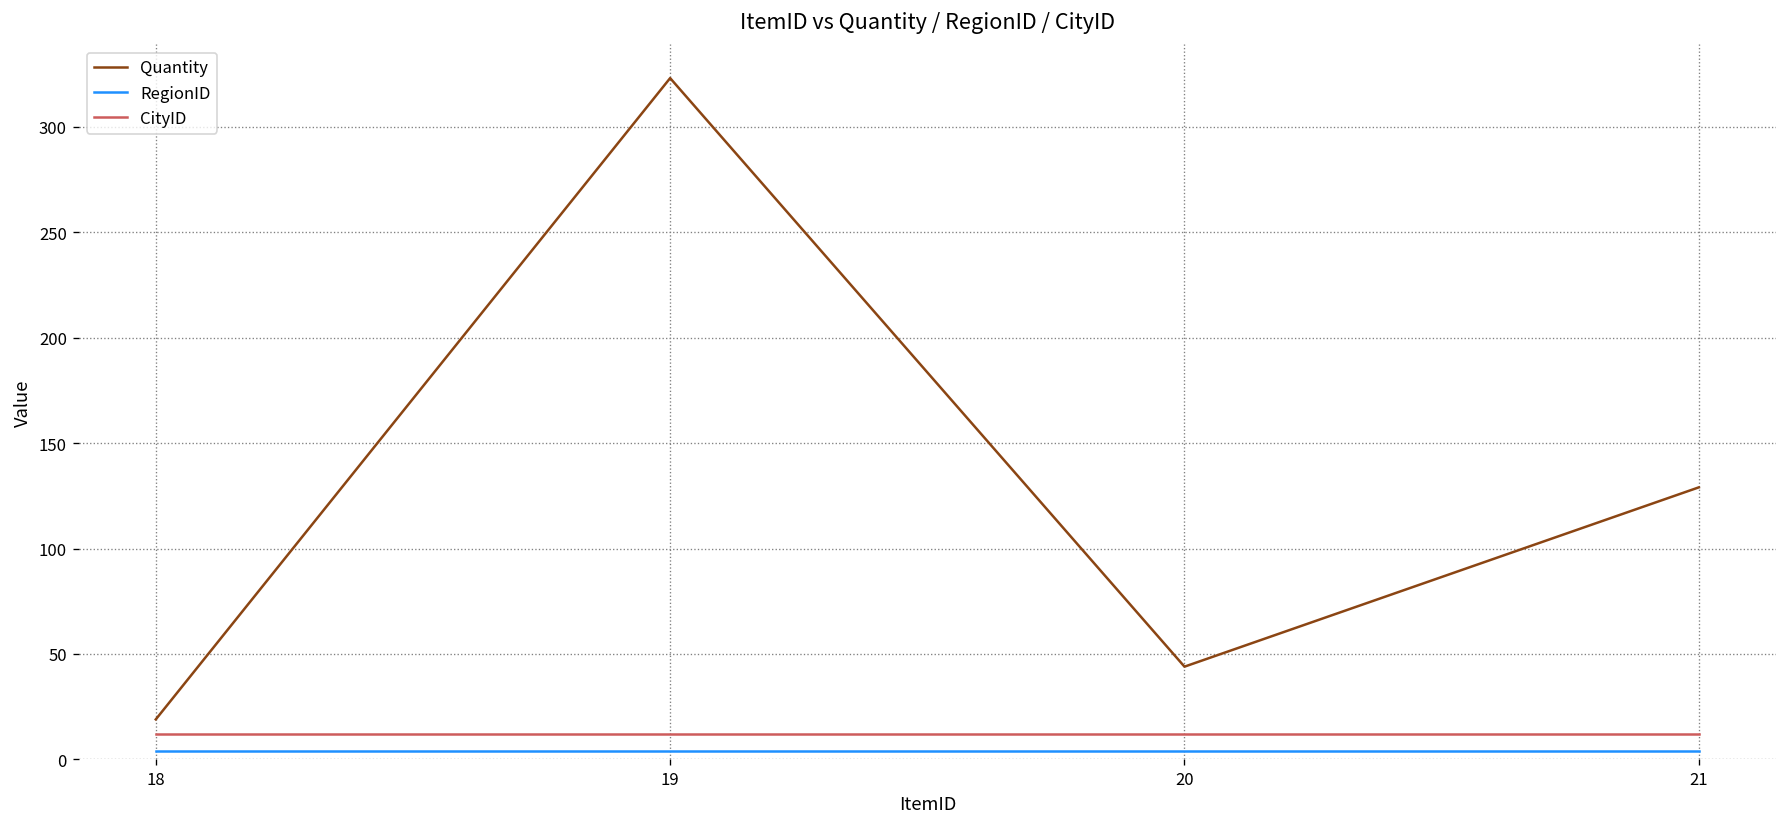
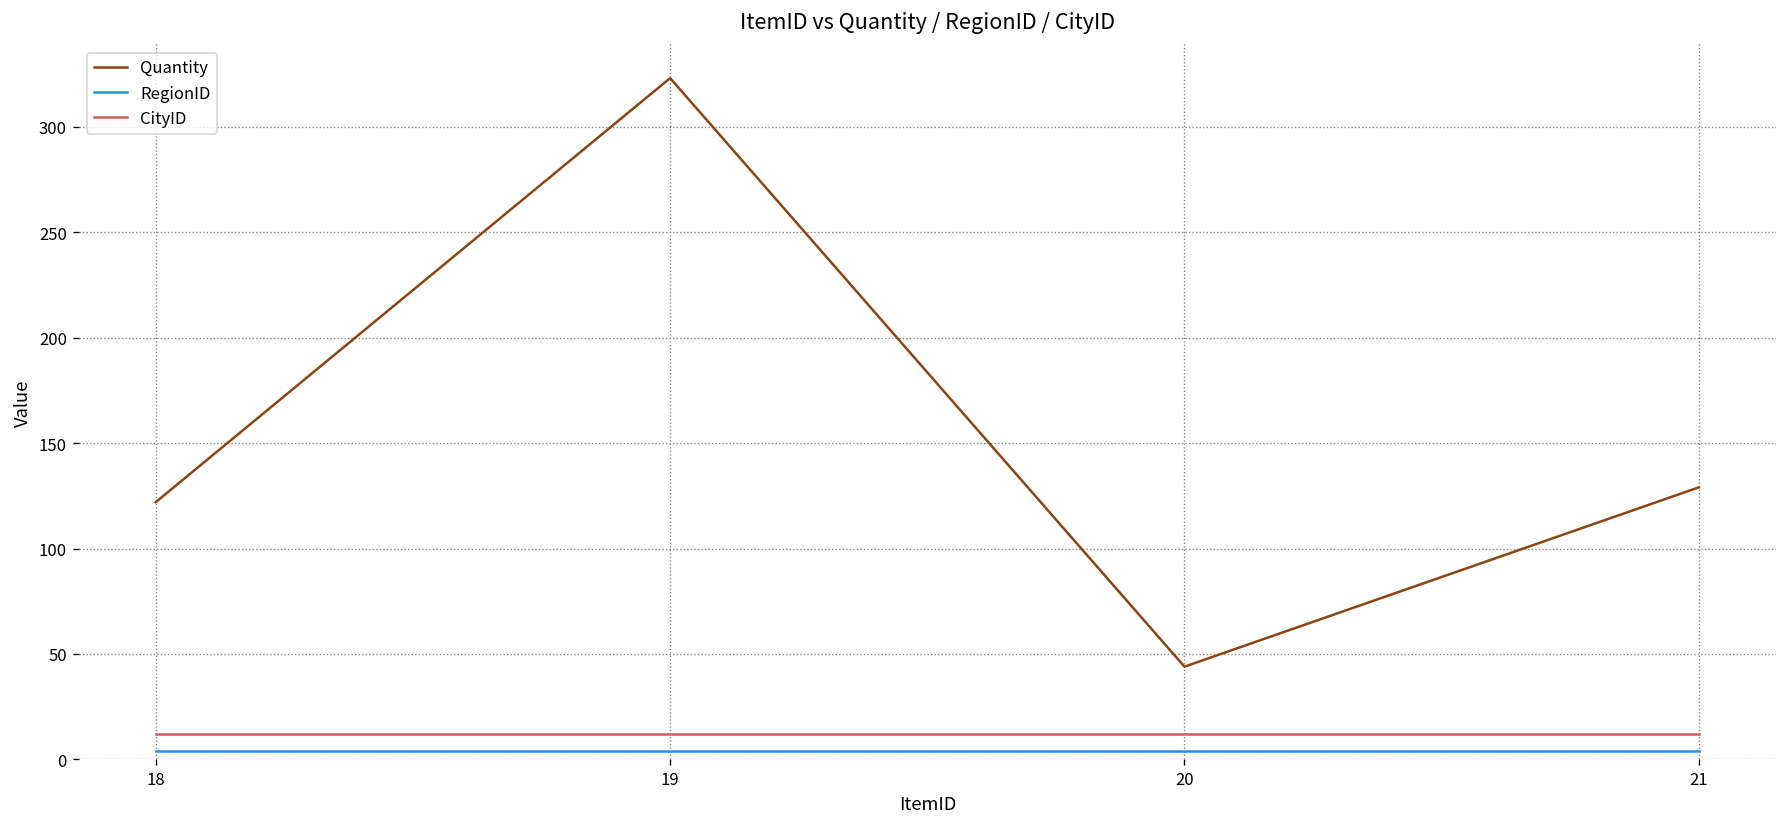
Quantity, 18: 19 -> 122
